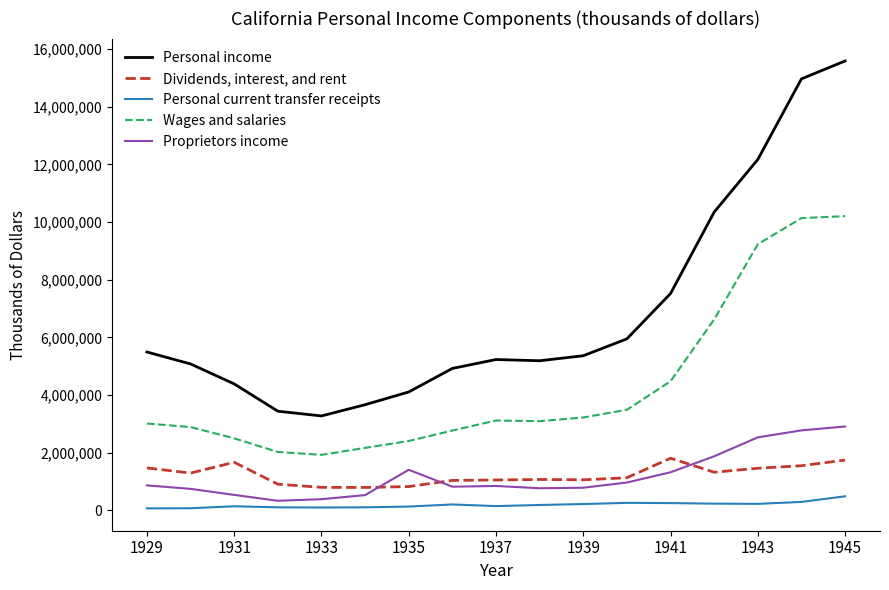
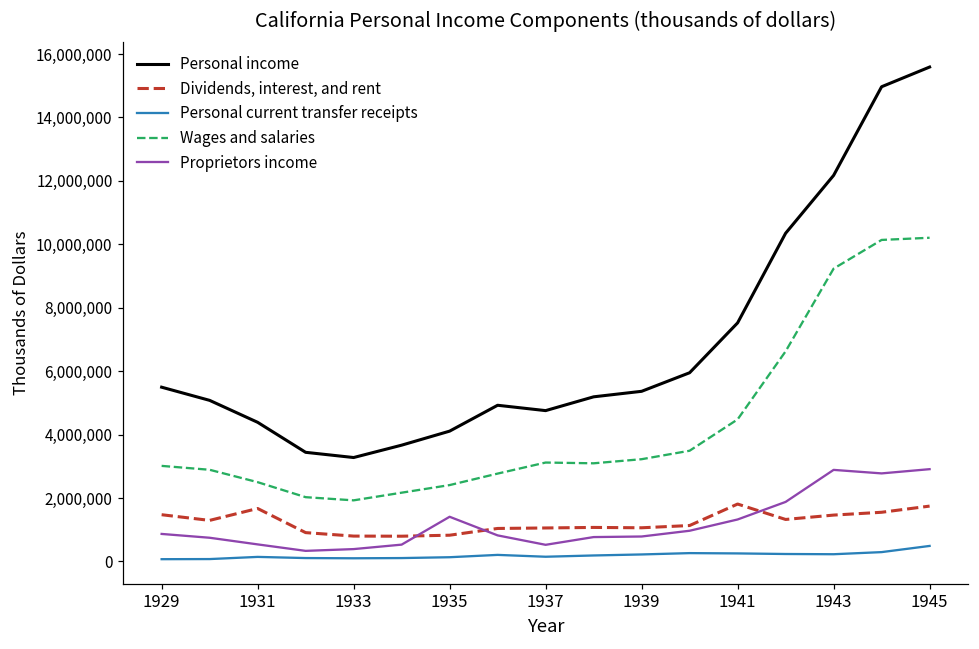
Personal income, 1937: 5,200,000 -> 4,800,000
Proprietors income, 1937: 800,000 -> 500,000
Proprietors income, 1943: 2,500,000 -> 2,900,000
